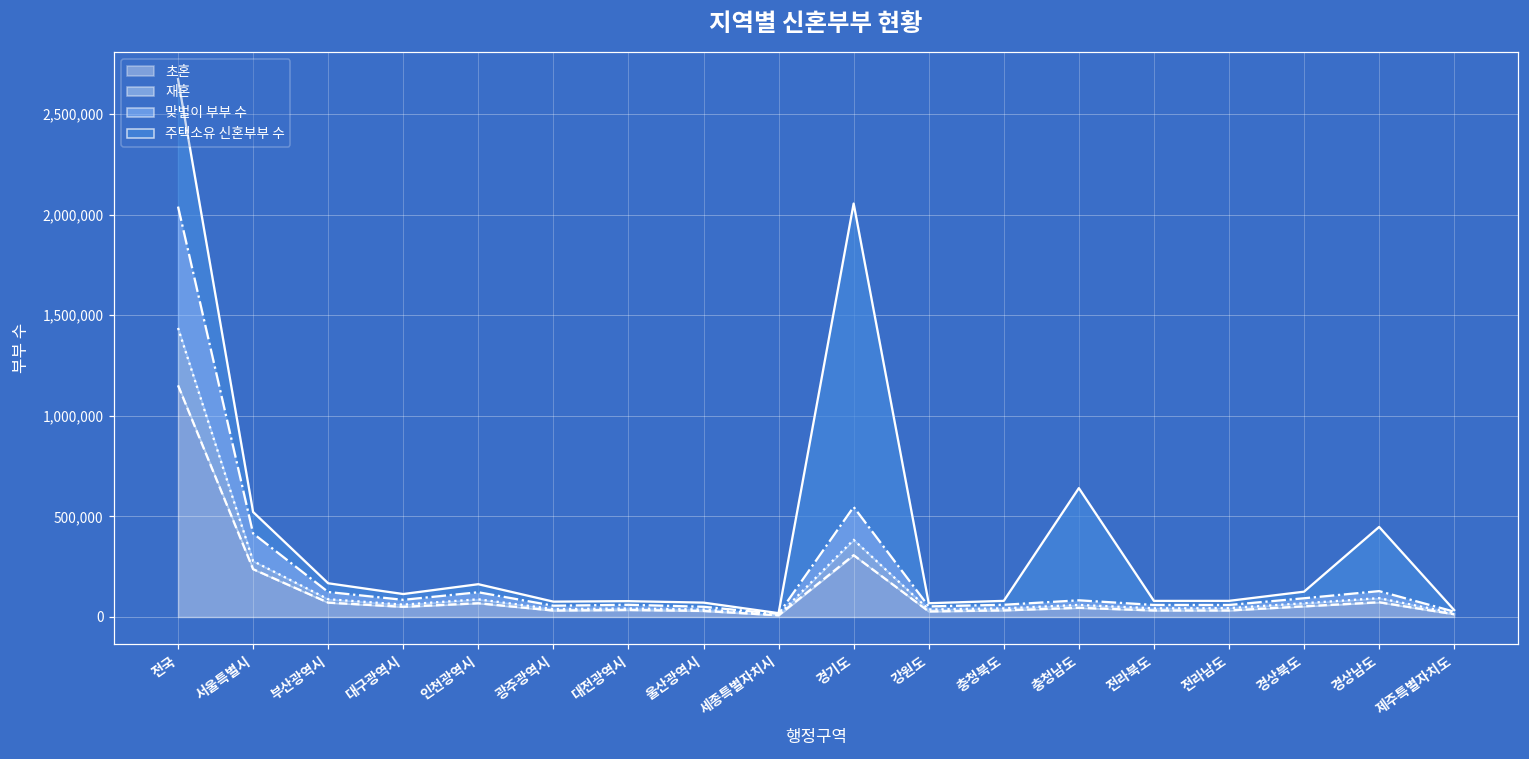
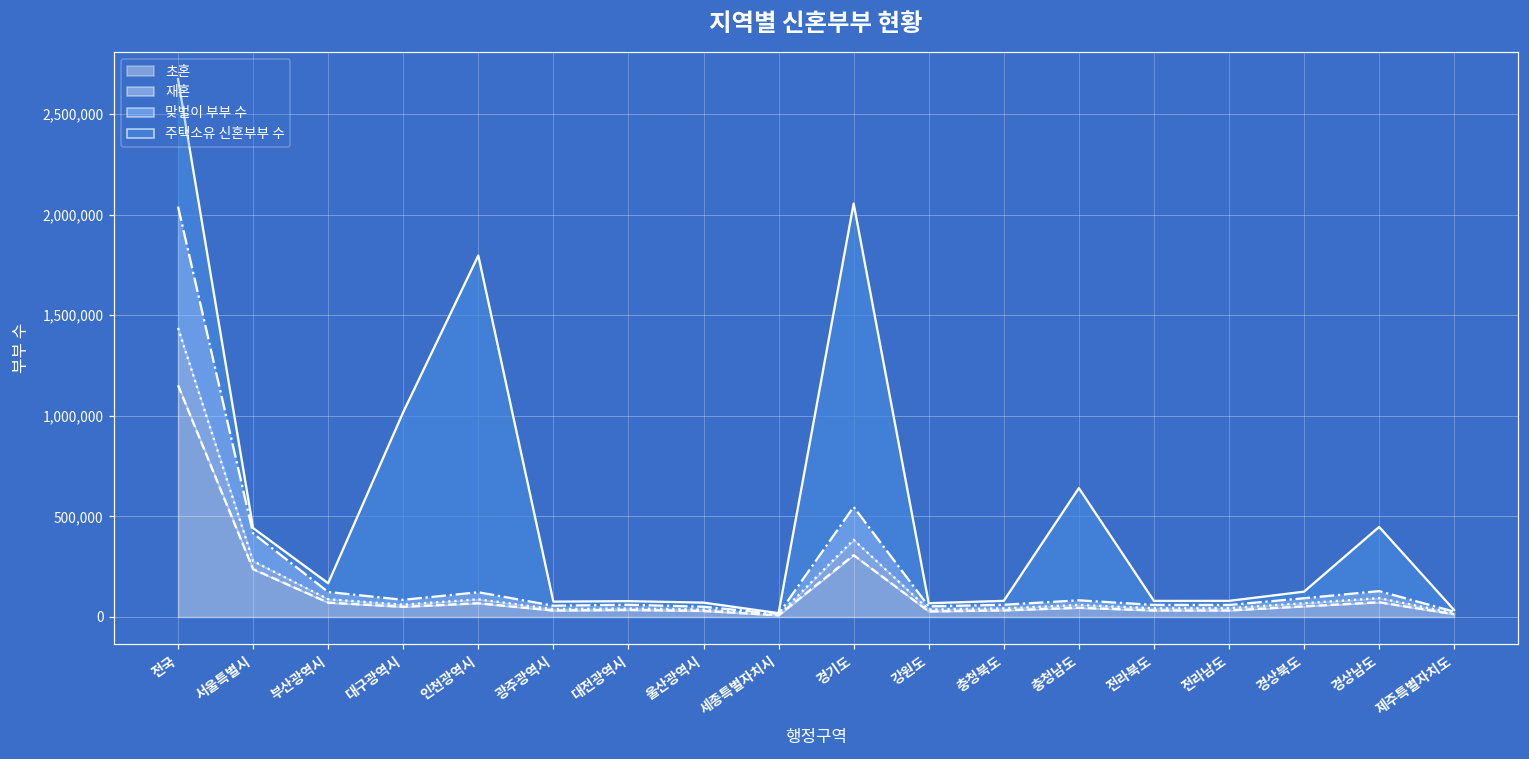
주택소유 신혼부부 수, 서울특별시: 110,000 -> 30,000
주택소유 신혼부부 수, 대구광역시: 30,000 -> 930,000
주택소유 신혼부부 수, 인천광역시: 40,000 -> 1,670,000
